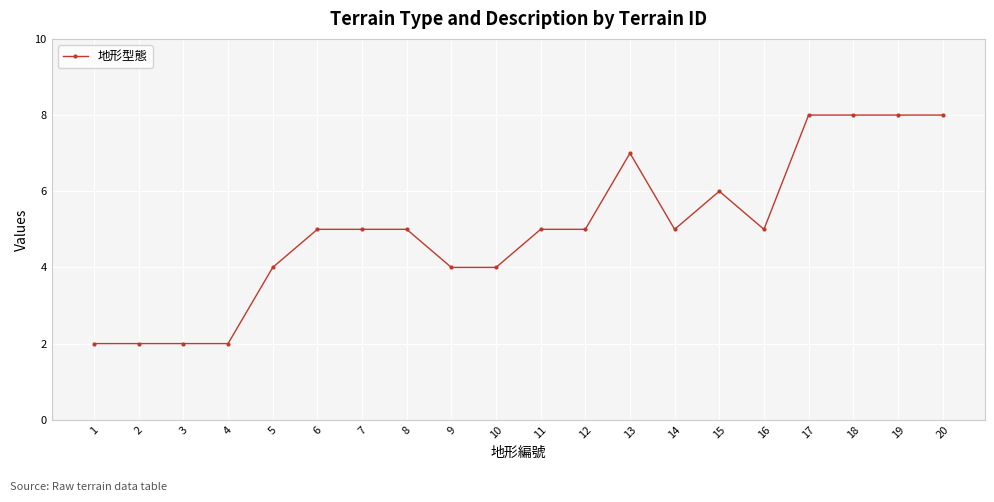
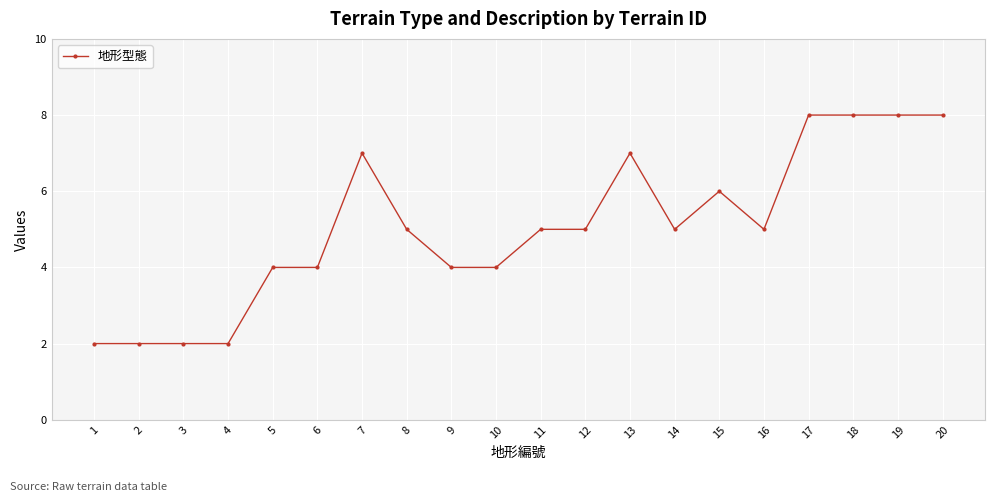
6: 5 -> 4
7: 5 -> 7
